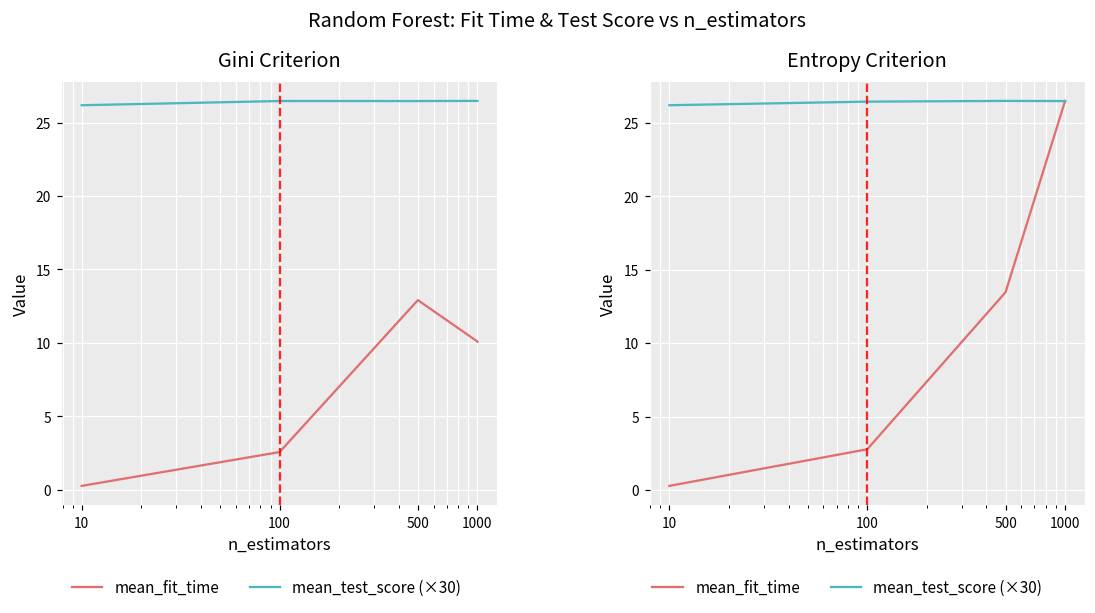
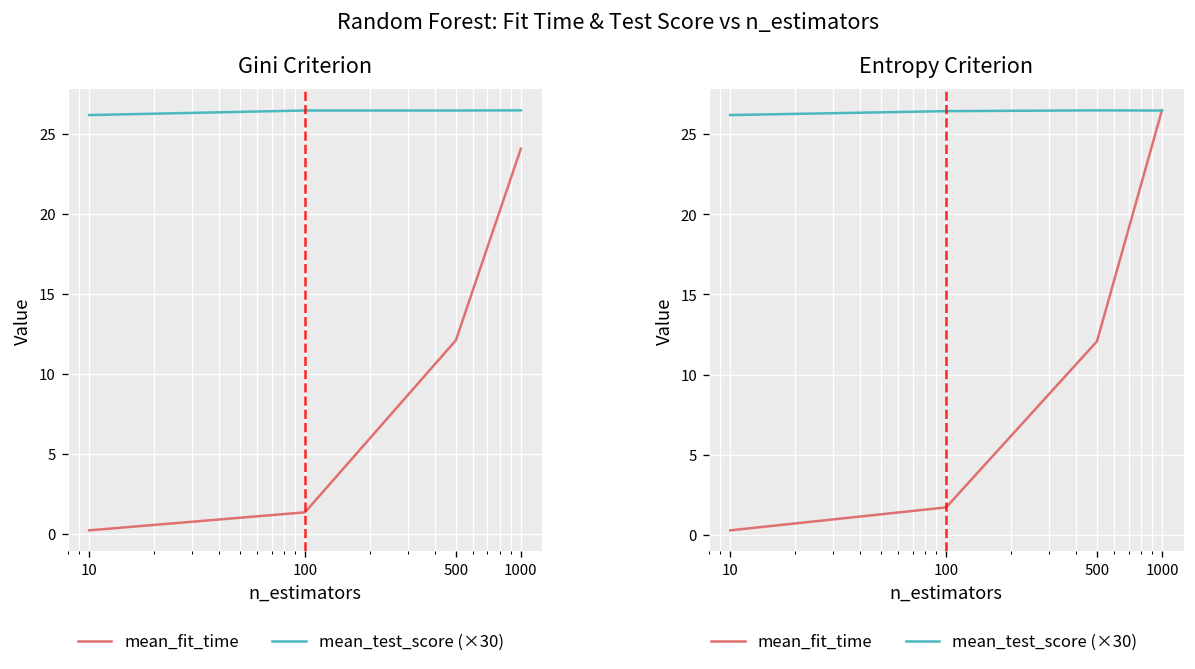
Gini Criterion, mean_fit_time, 100: 2.6 -> 1.4
Gini Criterion, mean_fit_time, 500: 12.9 -> 12.1
Gini Criterion, mean_fit_time, 1000: 10.1 -> 24.1
Entropy Criterion, mean_fit_time, 100: 2.8 -> 1.7
Entropy Criterion, mean_fit_time, 500: 13.5 -> 12.1
